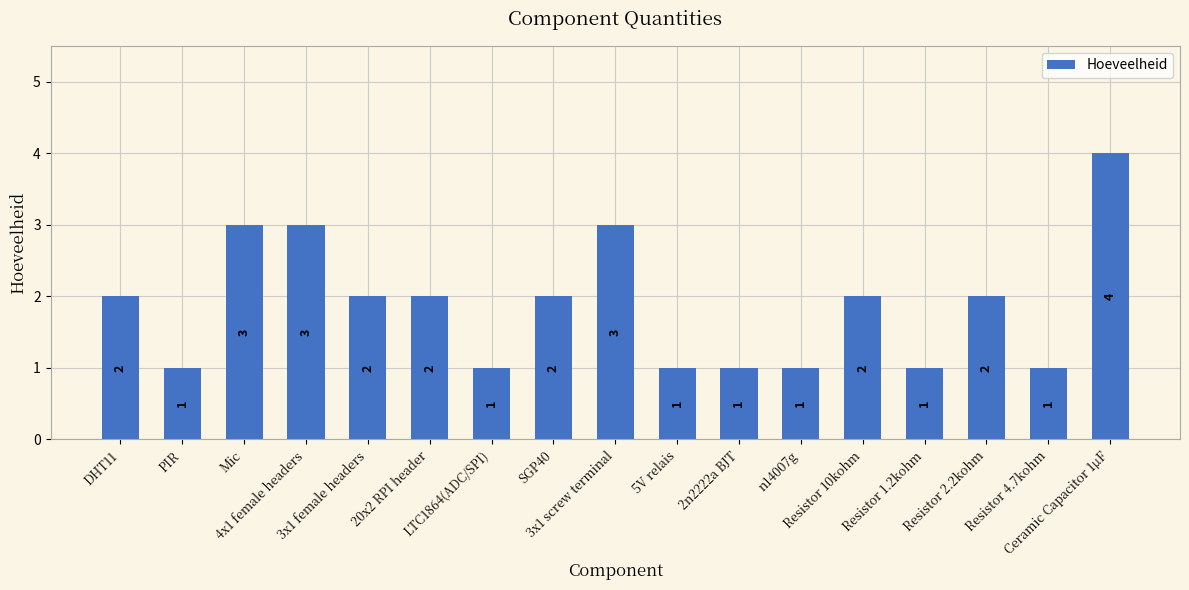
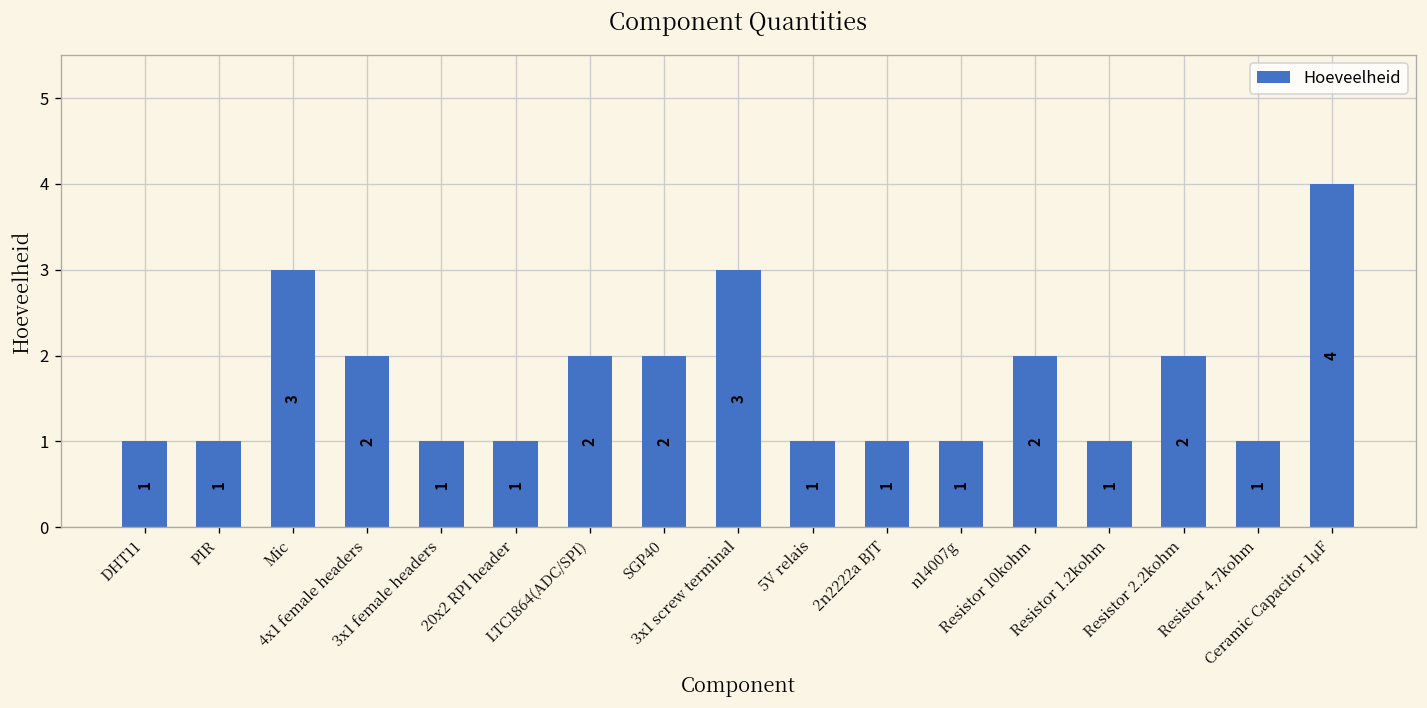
DHT11: 2 -> 1
4x1 female headers: 3 -> 2
3x1 female headers: 2 -> 1
20x2 RPI header: 2 -> 1
LTC1864(ADC/SPI): 1 -> 2
